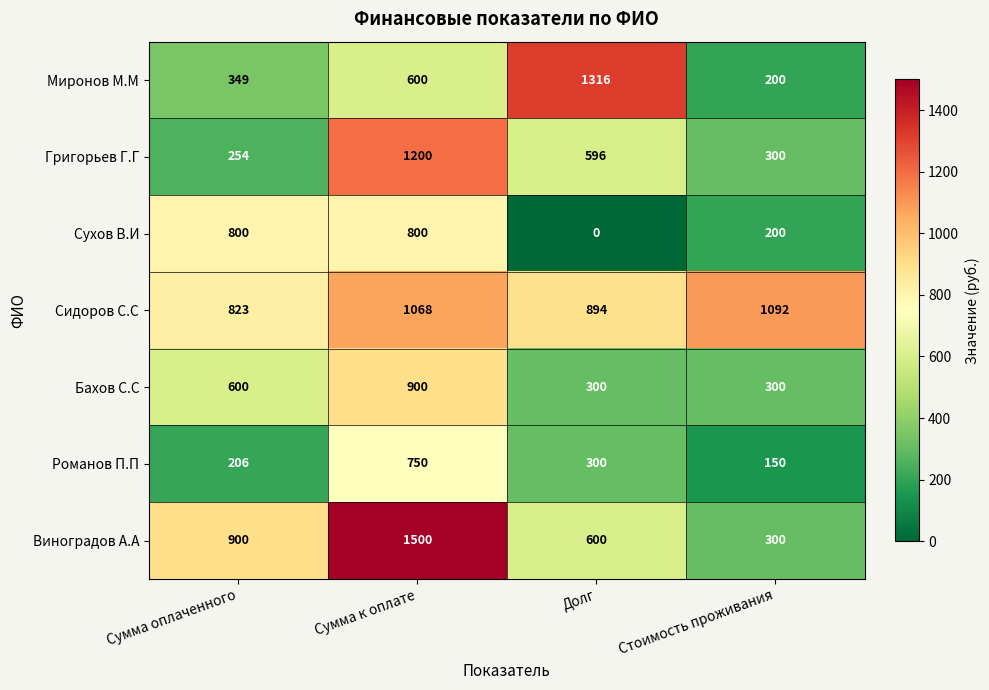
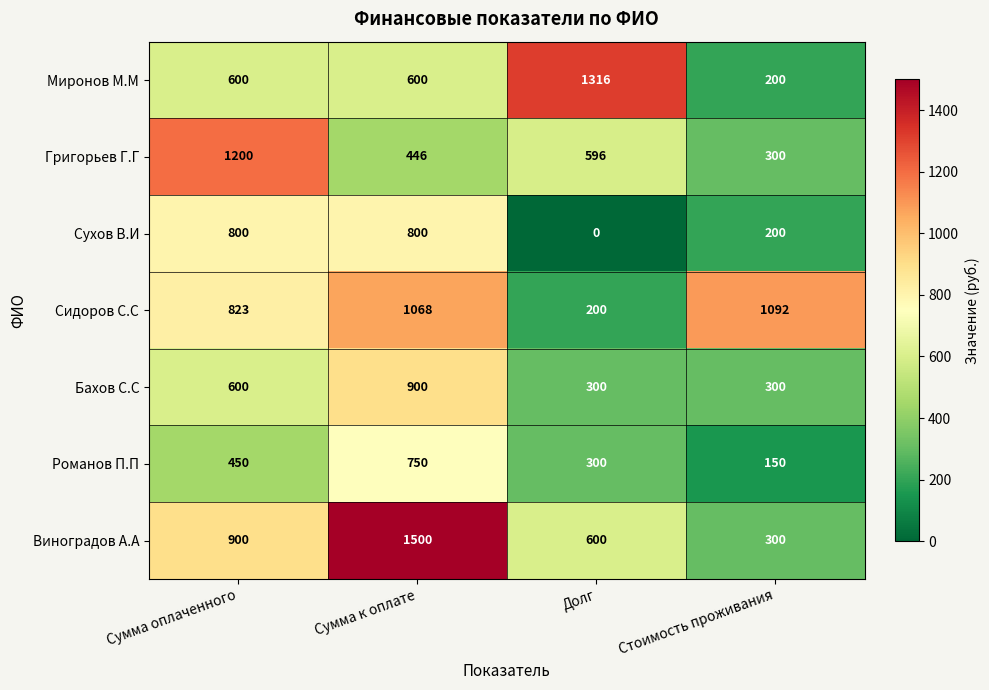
Миронов М.М, Сумма оплаченного: 349 -> 600
Григорьев Г.Г, Сумма оплаченного: 254 -> 1200
Григорьев Г.Г, Сумма к оплате: 1200 -> 446
Сидоров С.С, Долг: 894 -> 200
Романов П.П, Сумма оплаченного: 206 -> 450
